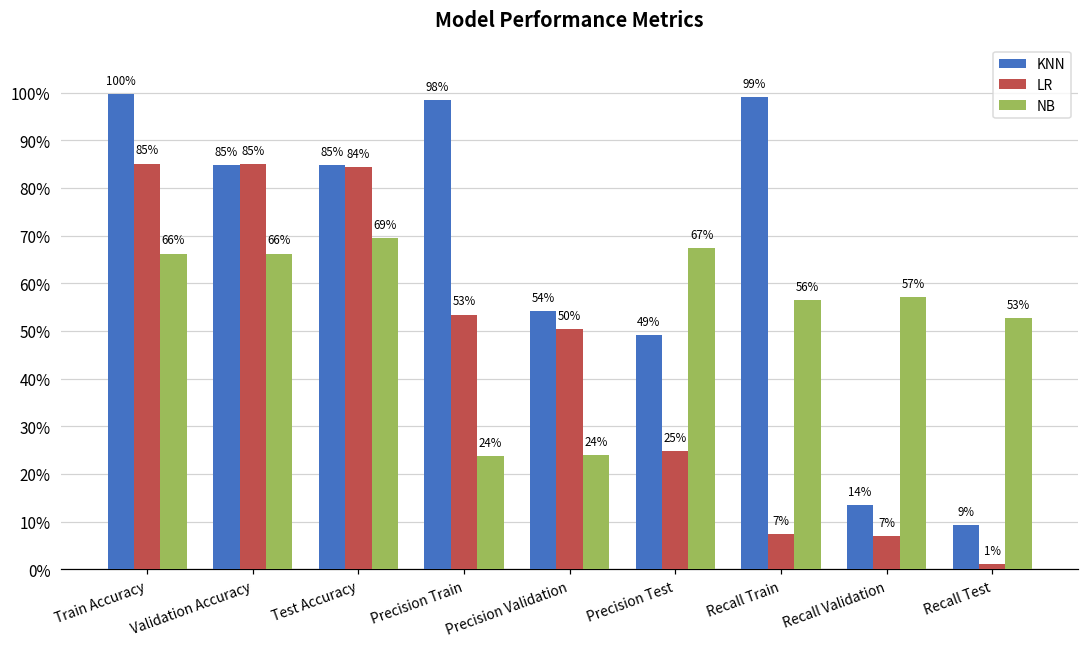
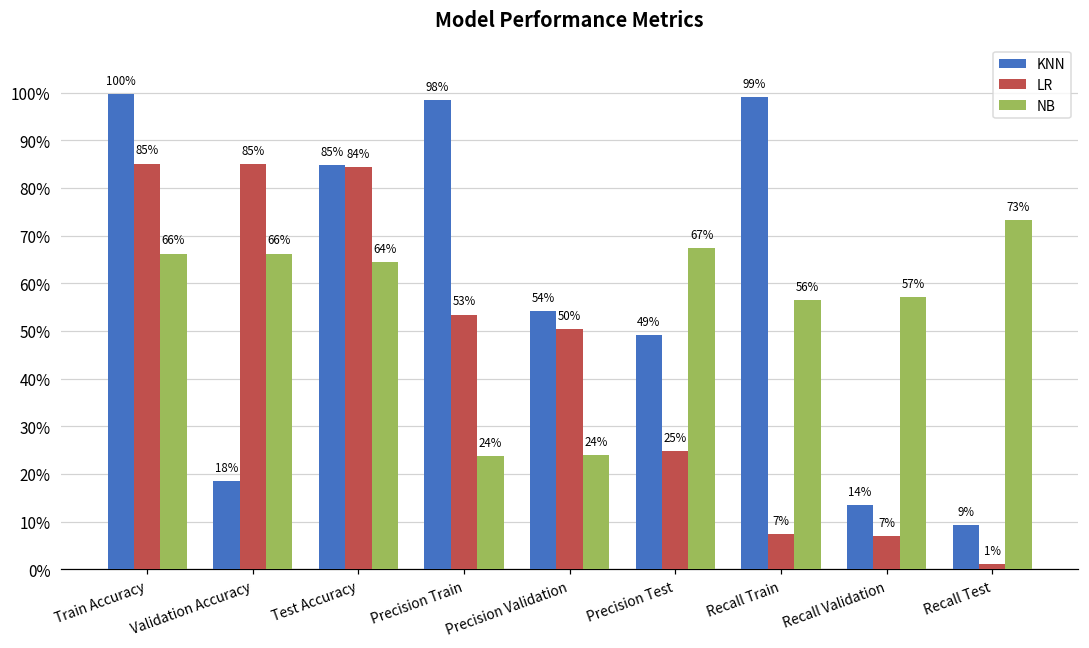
KNN, Validation Accuracy: 85% -> 18%
NB, Test Accuracy: 69% -> 64%
NB, Recall Test: 53% -> 73%
